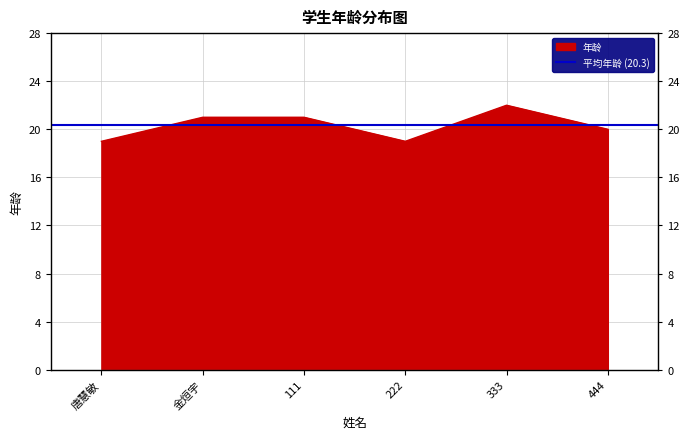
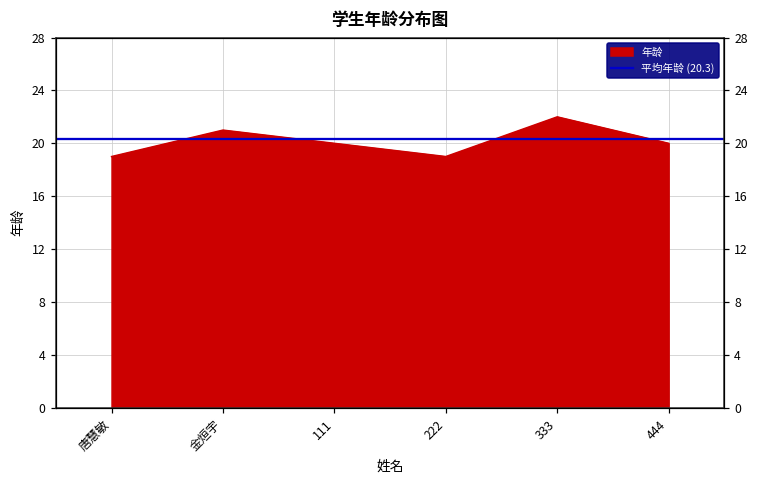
111: 21 -> 20
